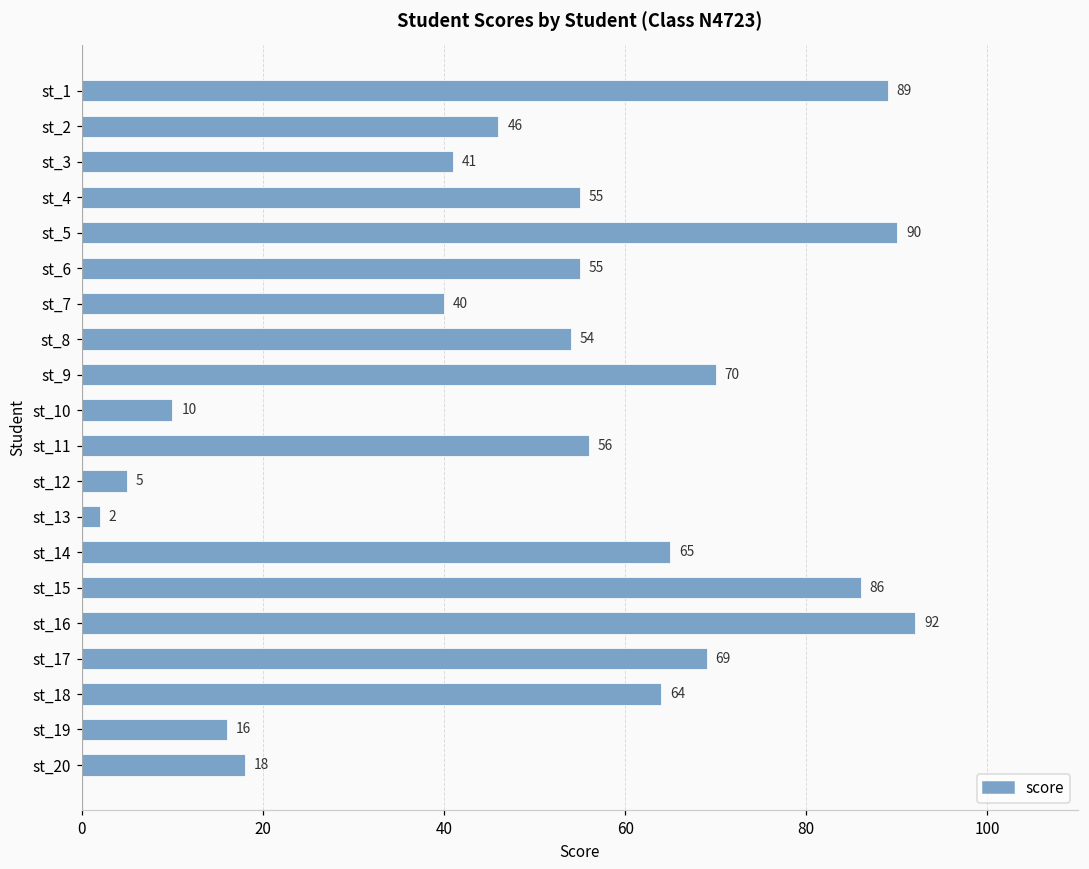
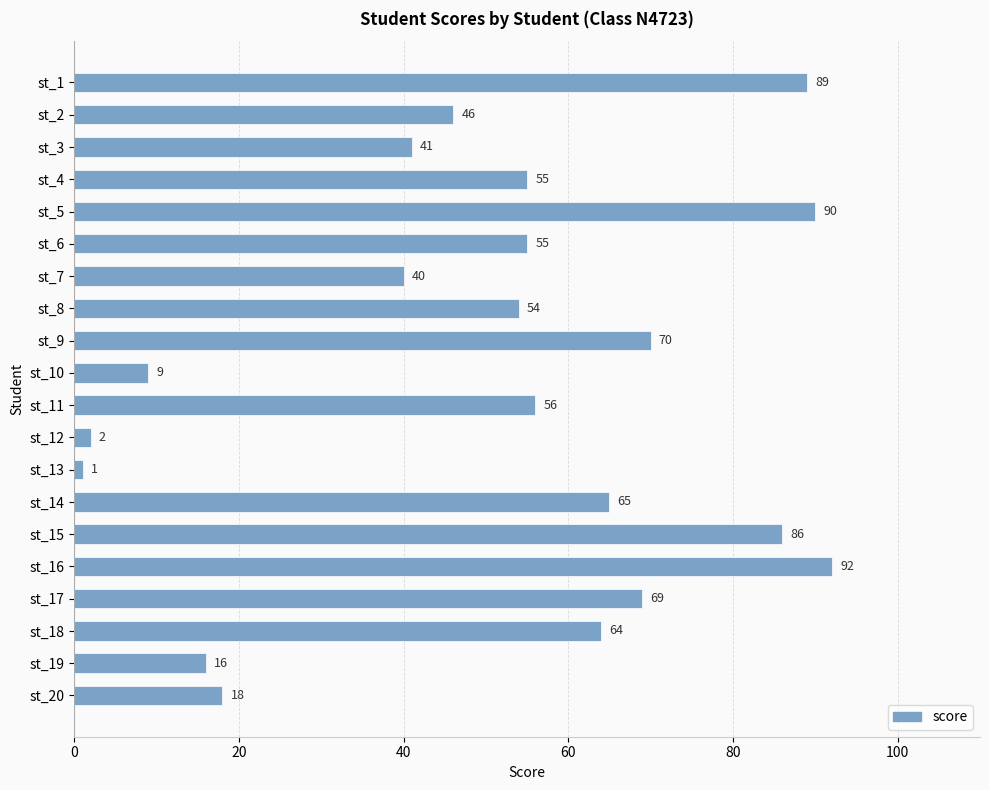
st_10: 10 -> 9
st_12: 5 -> 2
st_13: 2 -> 1
